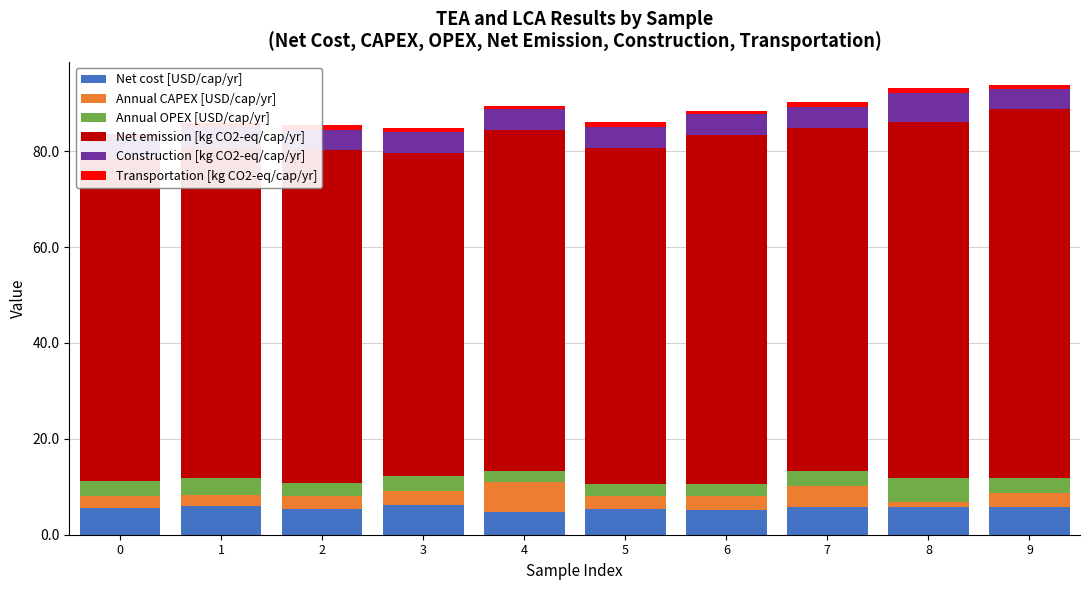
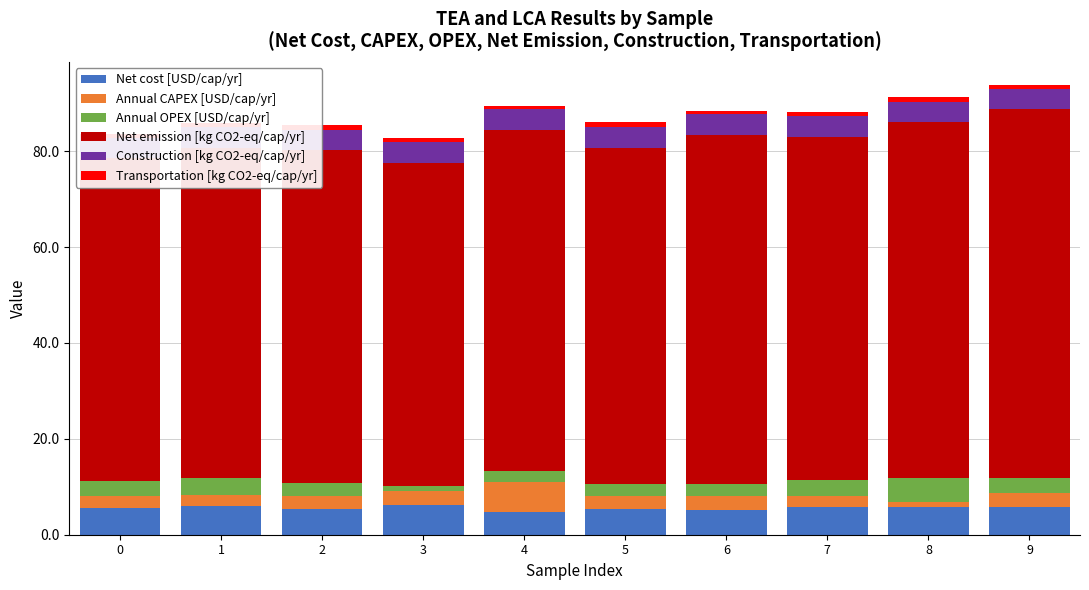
Annual OPEX [USD/cap/yr], 3: 3 -> 1
Annual CAPEX [USD/cap/yr], 7: 4 -> 2
Construction [kg CO2-eq/cap/yr], 8: 6 -> 4
